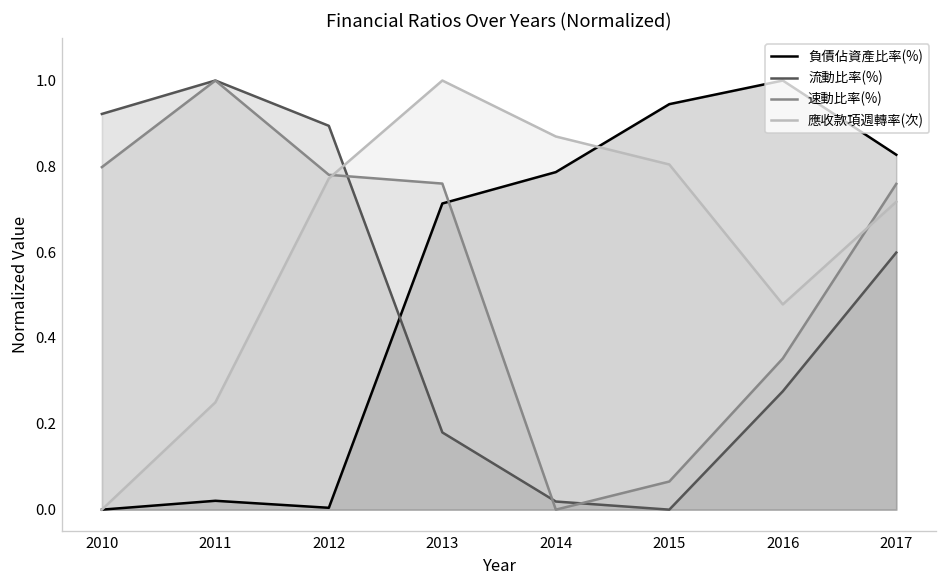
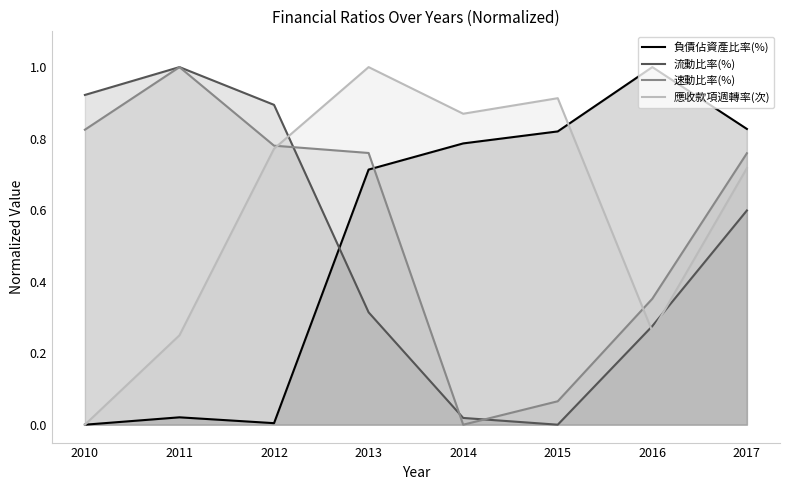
速動比率(%), 2010: 0.80 -> 0.82
流動比率(%), 2013: 0.18 -> 0.31
負債佔資產比率(%), 2015: 0.94 -> 0.82
應收款項週轉率(次), 2015: 0.80 -> 0.91
應收款項週轉率(次), 2016: 0.48 -> 0.26
